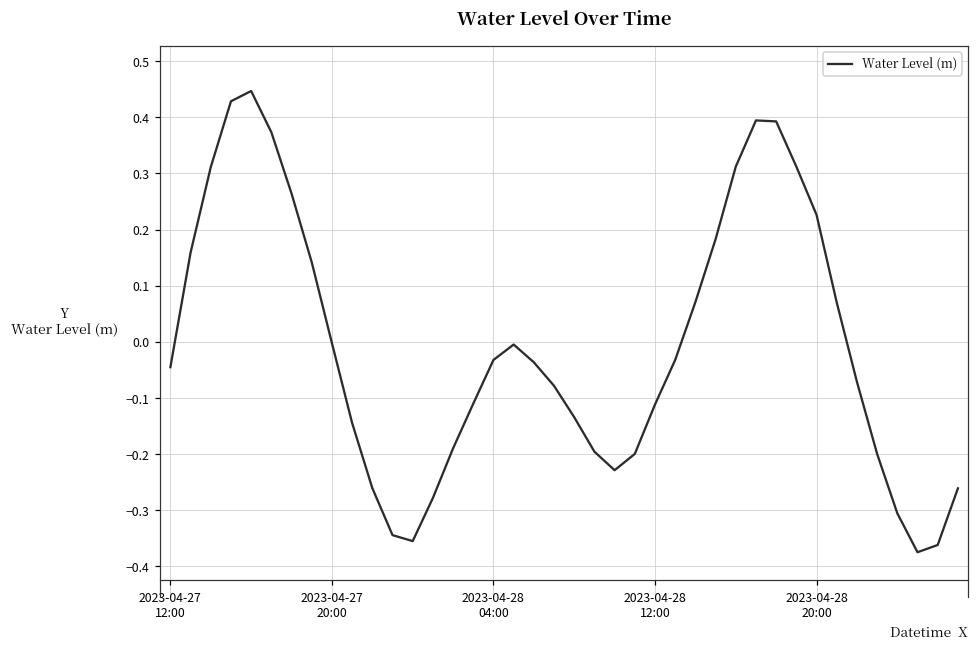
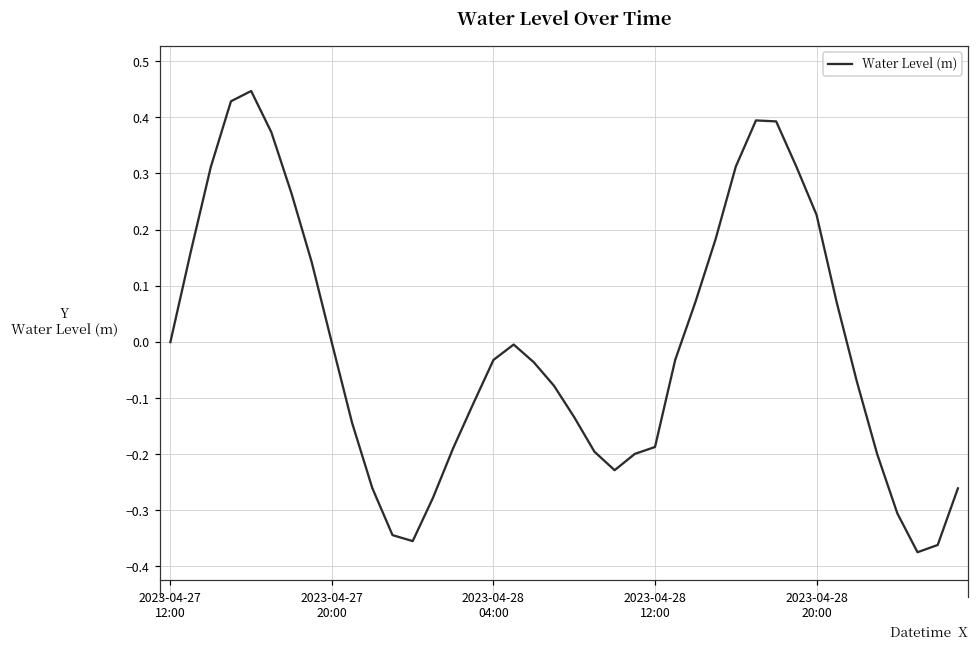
2023-04-27 12:00: -0.05 -> 0.00
2023-04-28 12:00: -0.11 -> -0.19
